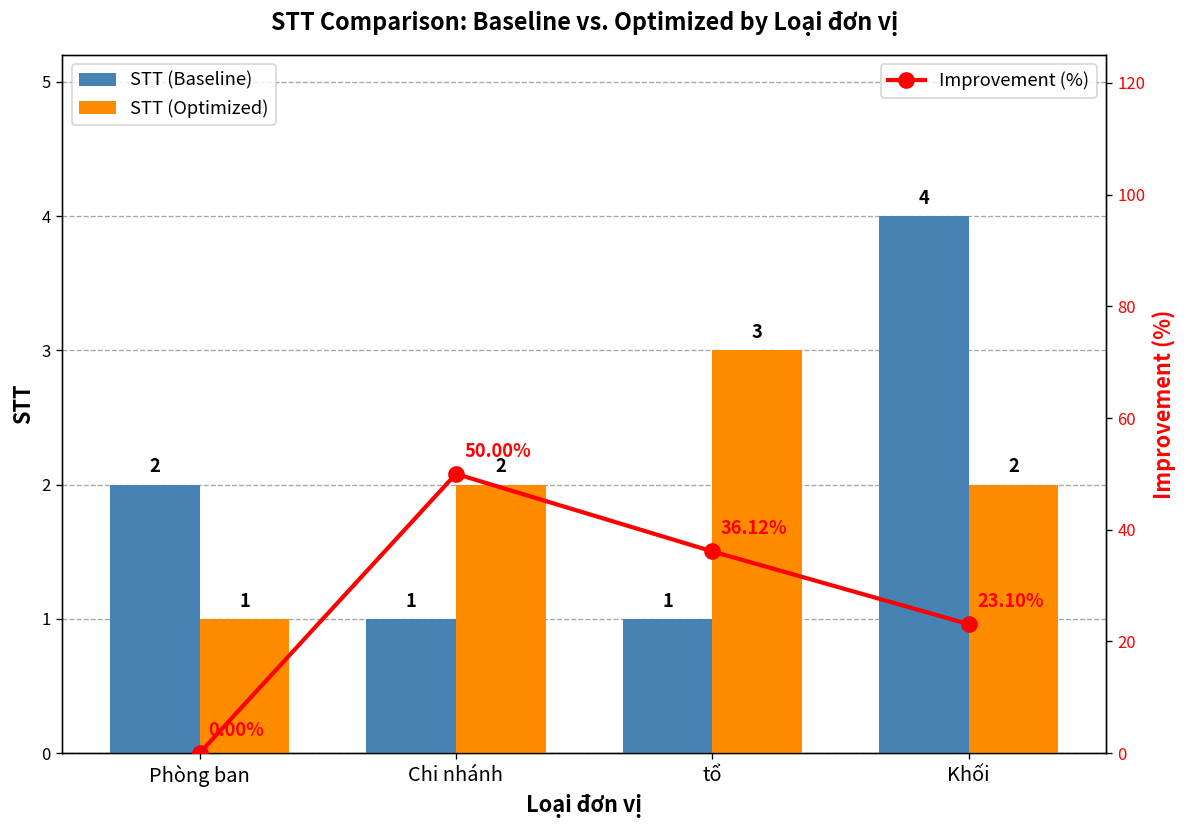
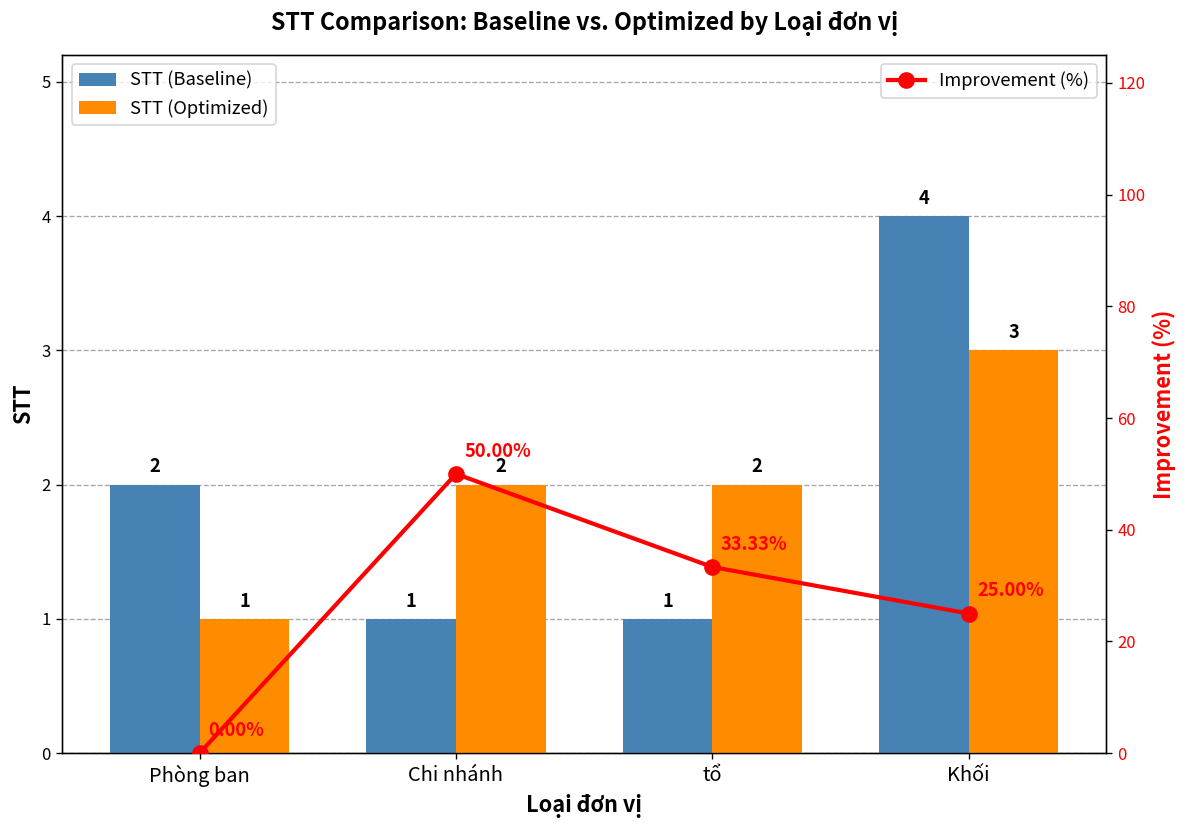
STT (Optimized), tổ: 3 -> 2
STT (Optimized), Khối: 2 -> 3
Improvement (%), tổ: 36.12% -> 33.33%
Improvement (%), Khối: 23.10% -> 25.00%
